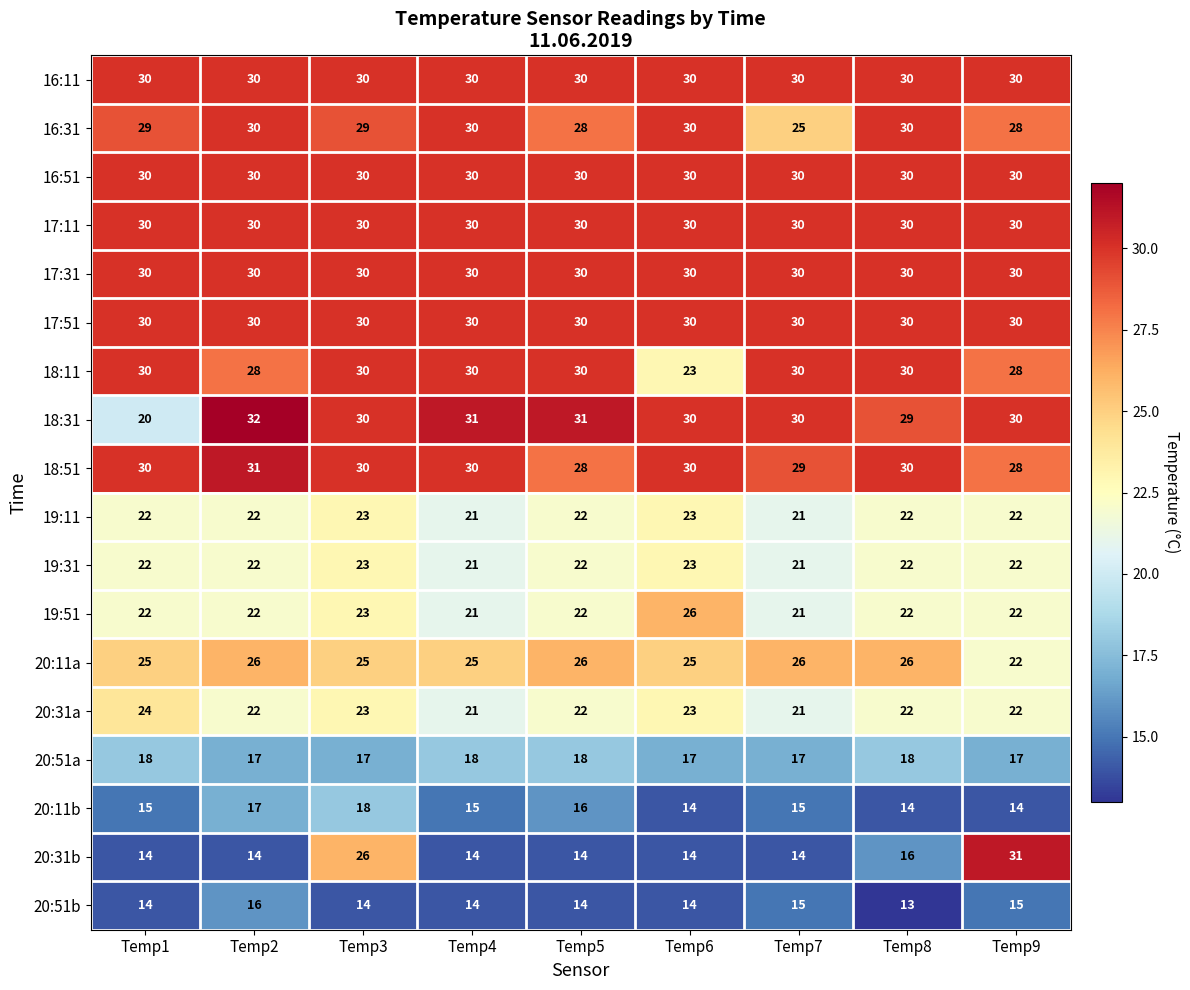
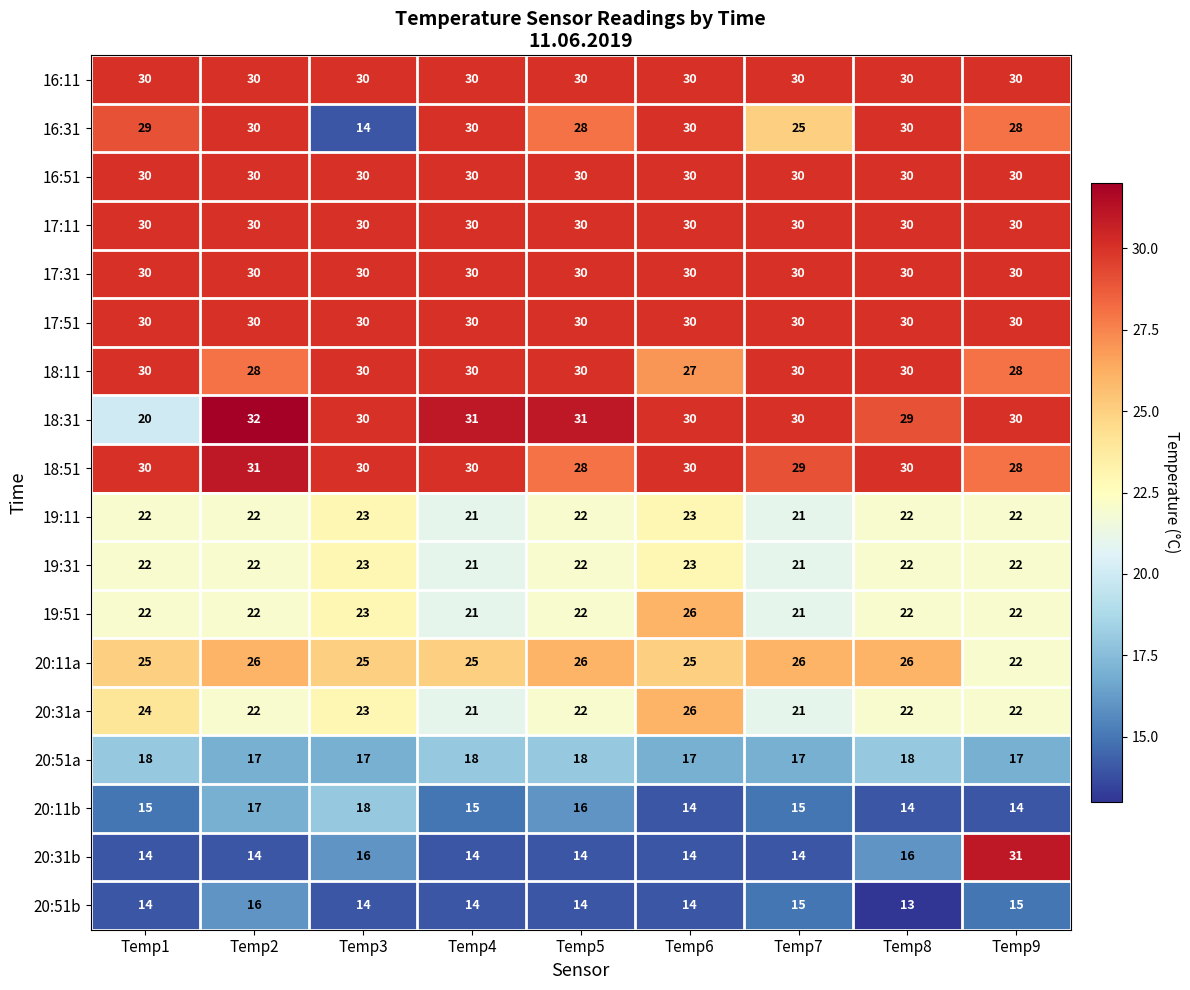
16:31, Temp3: 29 -> 14
18:11, Temp6: 23 -> 27
20:31a, Temp6: 23 -> 26
20:31b, Temp3: 26 -> 16
